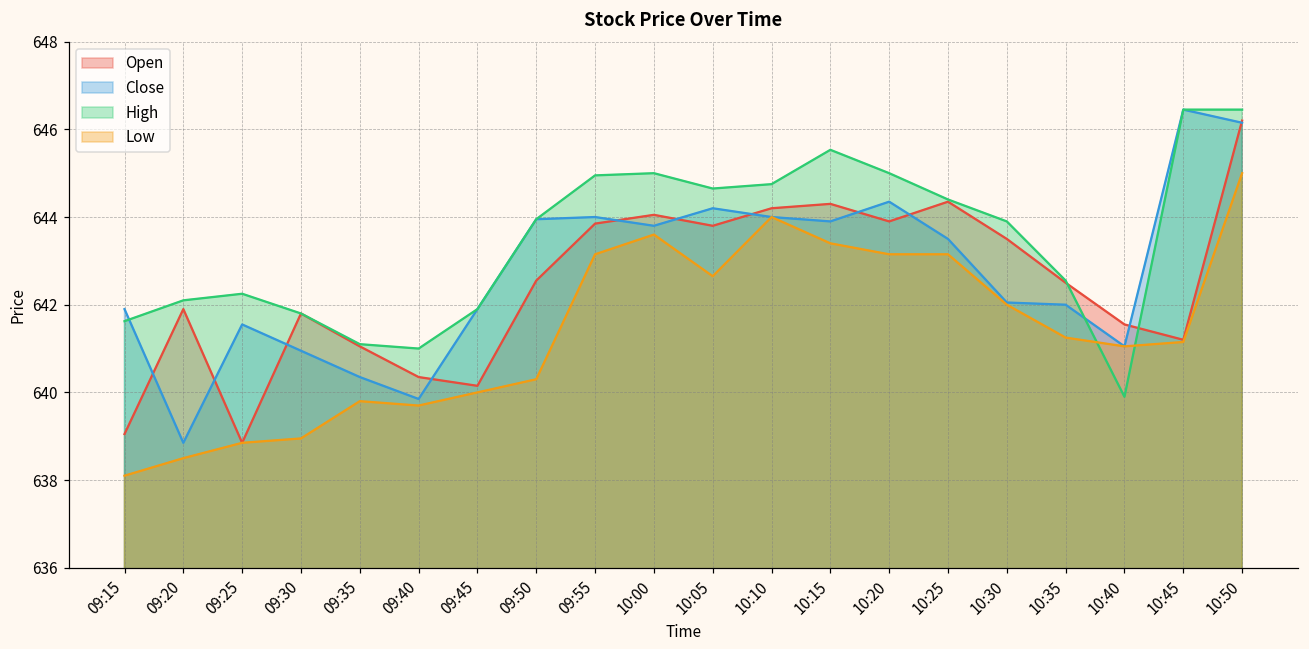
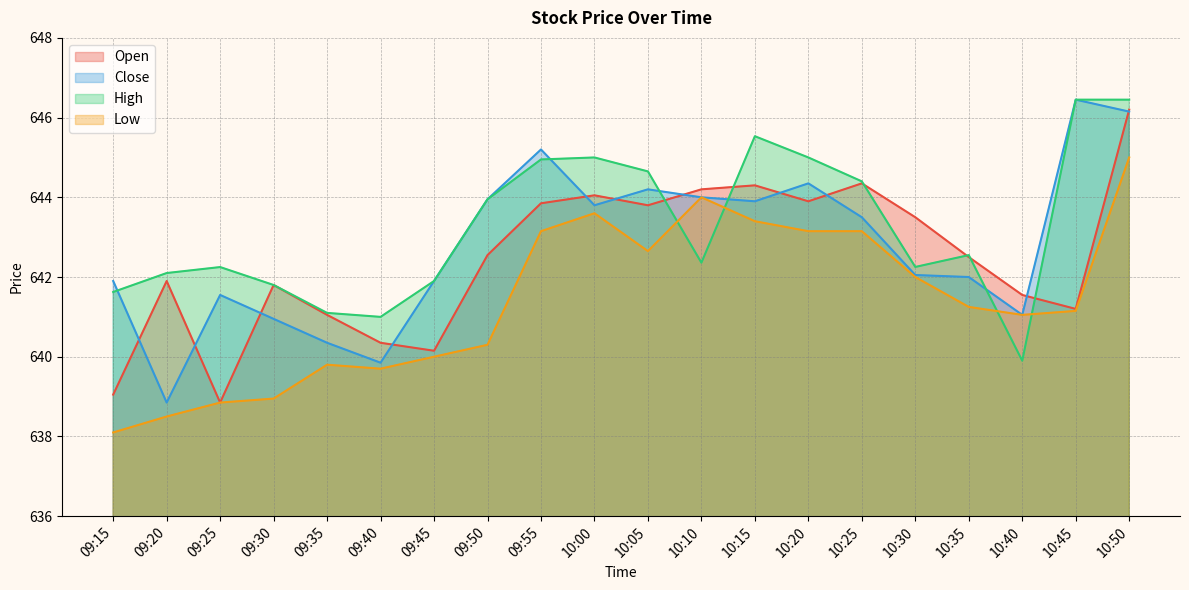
Close, 09:55: 644.0 -> 645.2
High, 10:10: 644.8 -> 642.4
High, 10:30: 643.9 -> 642.3
